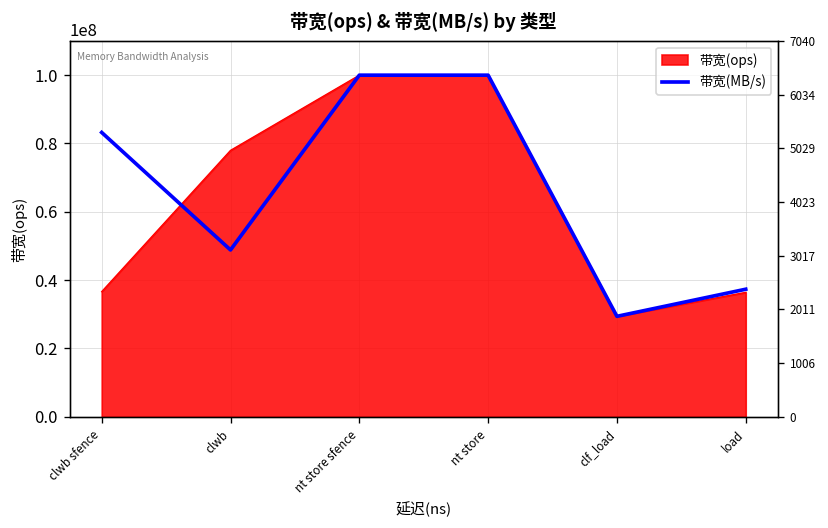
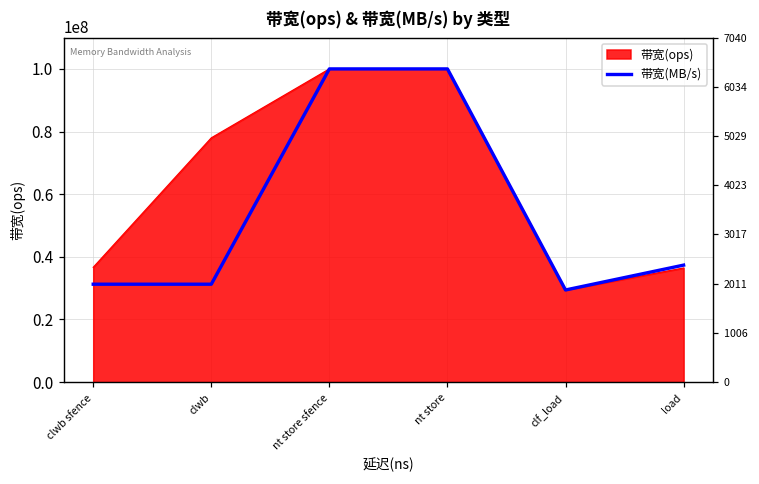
带宽(MB/s), clwb sfence: 83000000 -> 31000000
带宽(MB/s), clwb: 49000000 -> 31000000
